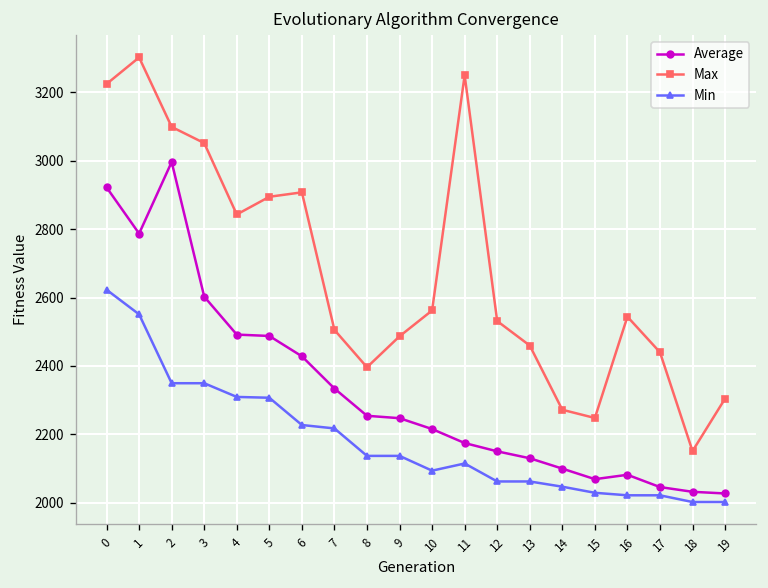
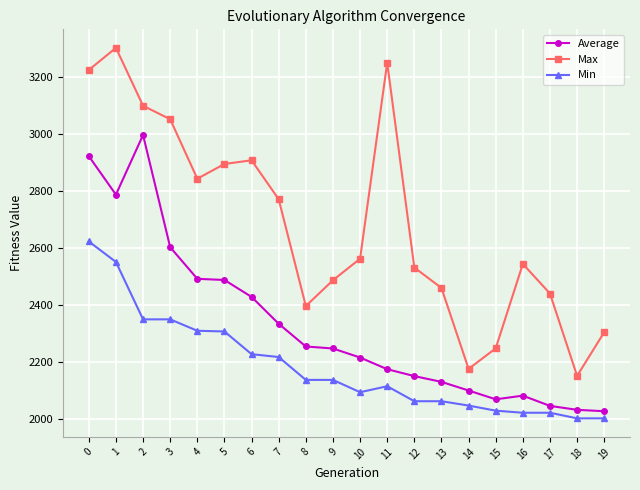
Max, 7: 2510 -> 2770
Max, 14: 2270 -> 2180
